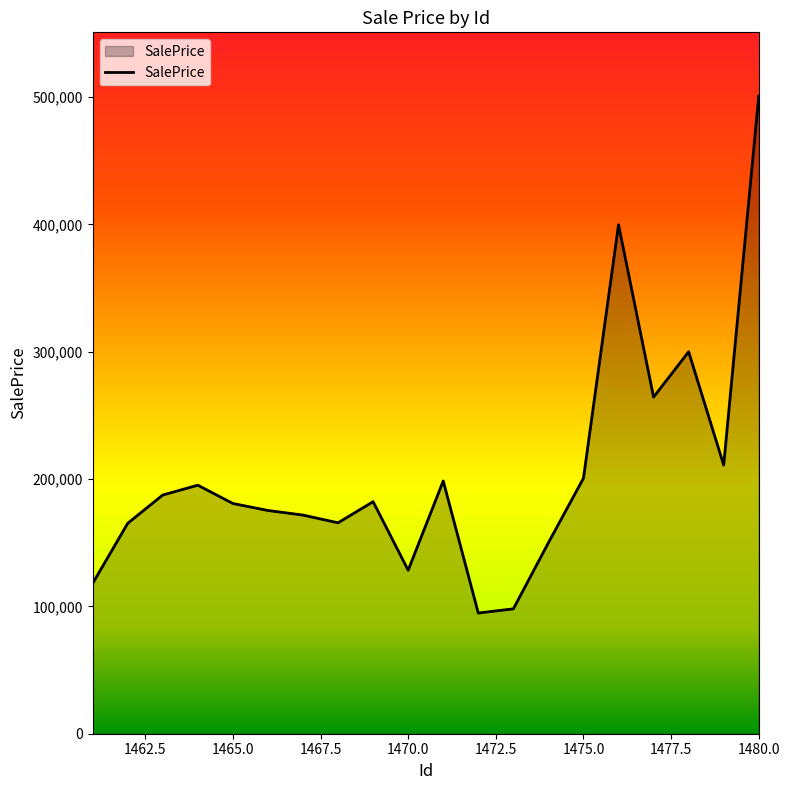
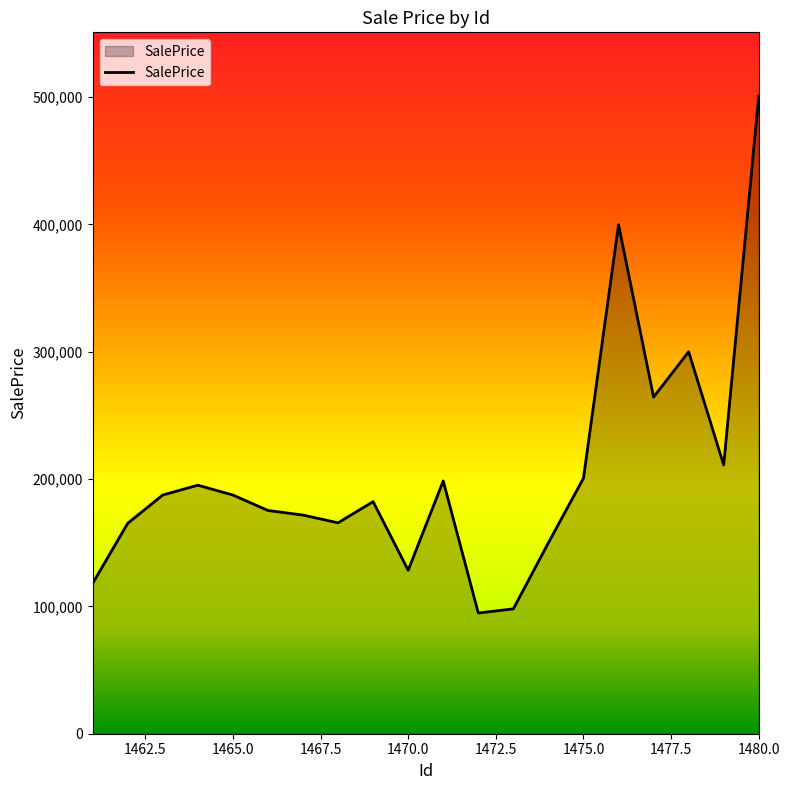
1465.0: 181,000 -> 187,000
